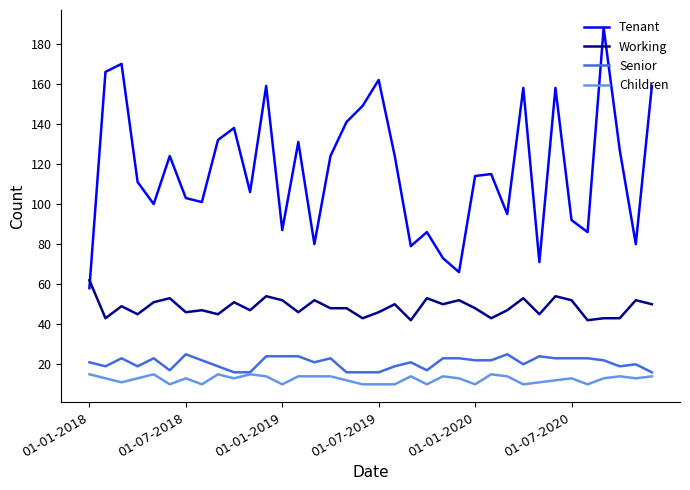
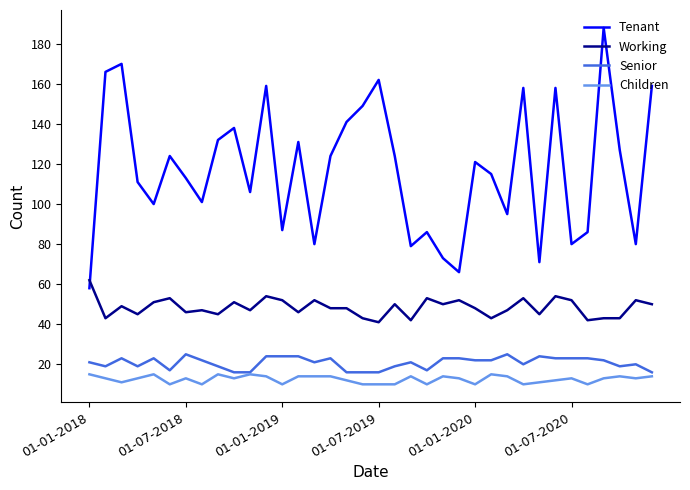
Tenant, 01-07-2018: 103 -> 113
Working, 01-07-2019: 46 -> 41
Tenant, 01-01-2020: 114 -> 121
Tenant, 01-07-2020: 92 -> 80
